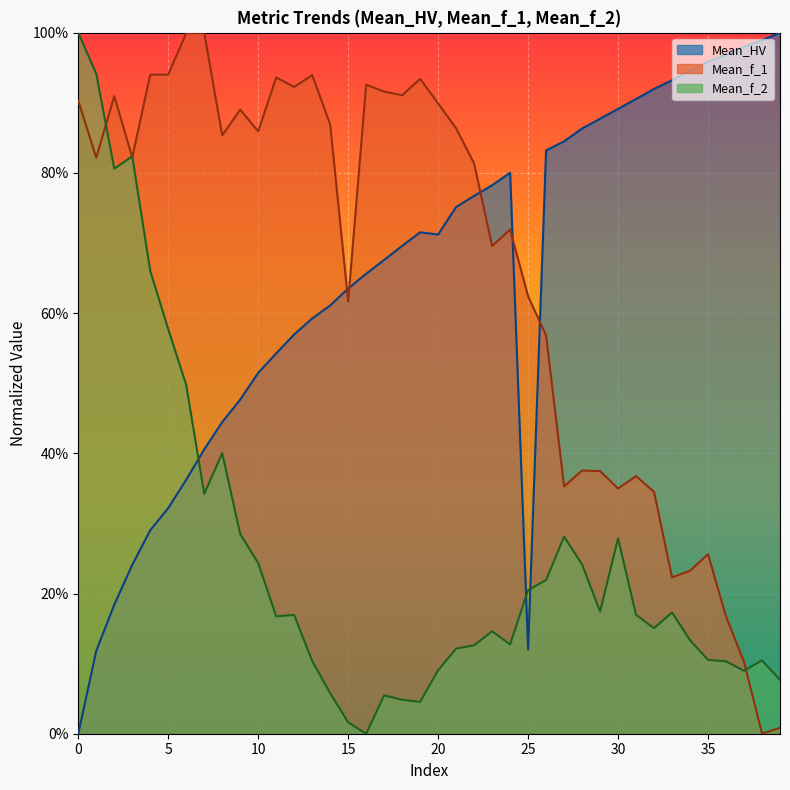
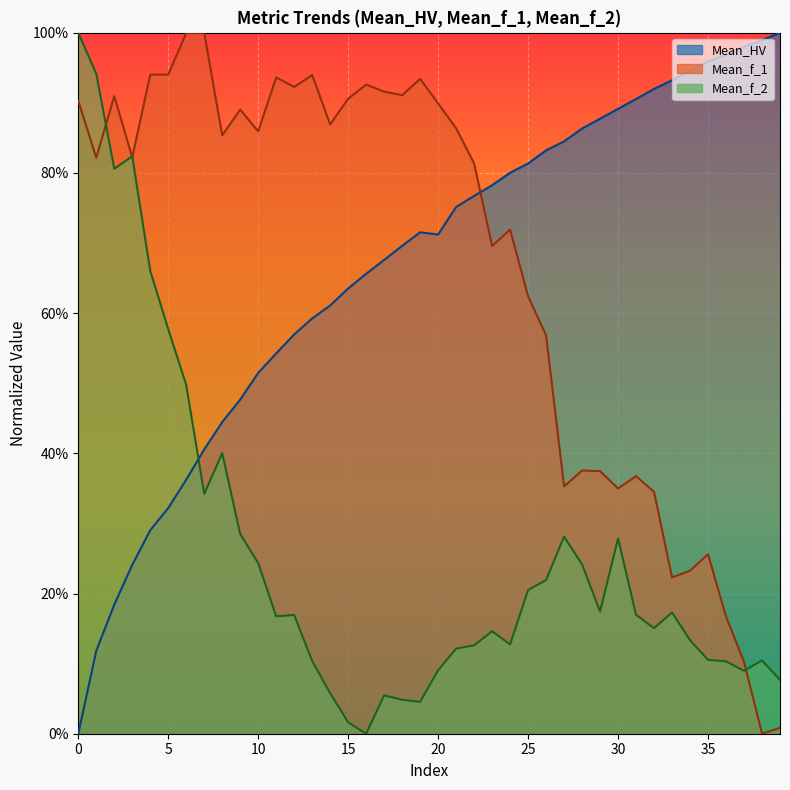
Mean_f_1, 15: 62% -> 91%
Mean_HV, 25: 12% -> 81%
